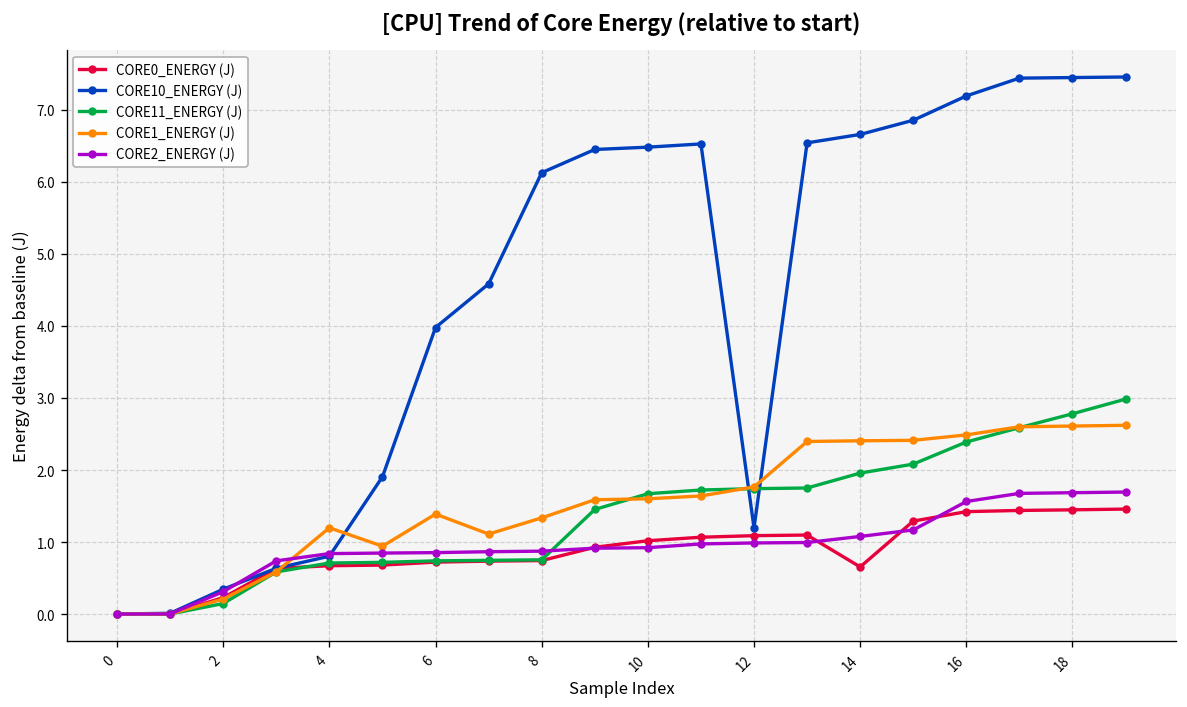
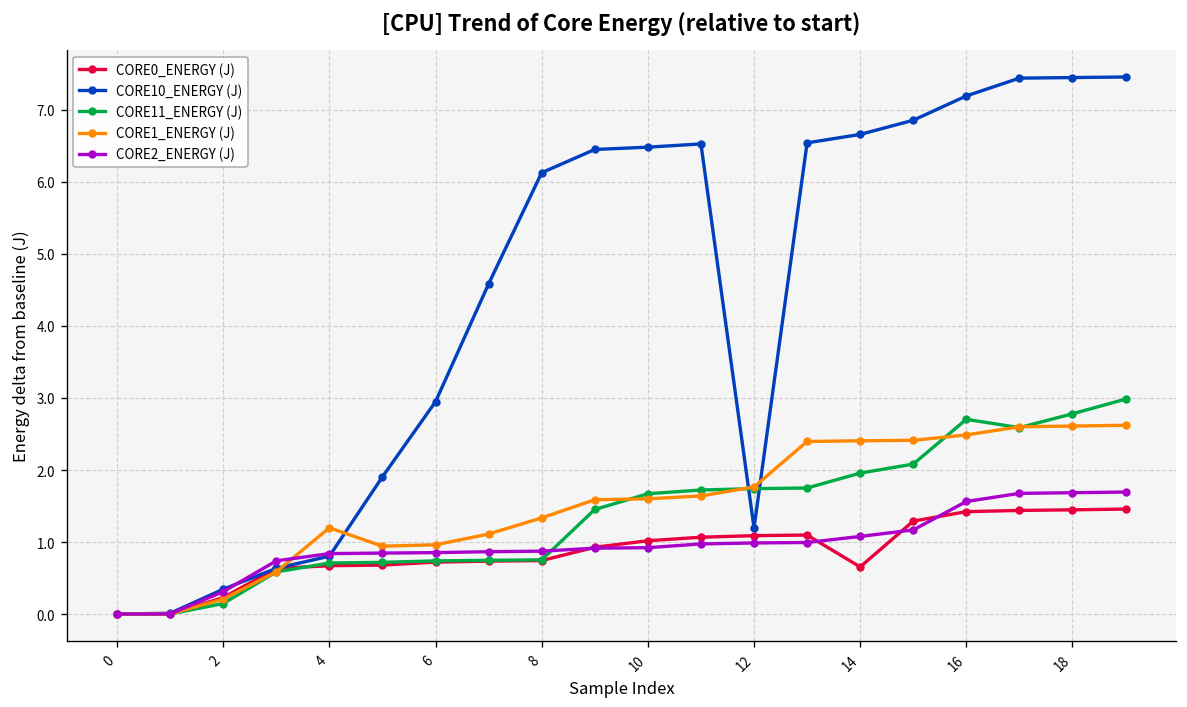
CORE10_ENERGY (J), 6: 4.0 -> 2.9
CORE1_ENERGY (J), 6: 1.4 -> 1.0
CORE11_ENERGY (J), 16: 2.4 -> 2.7
